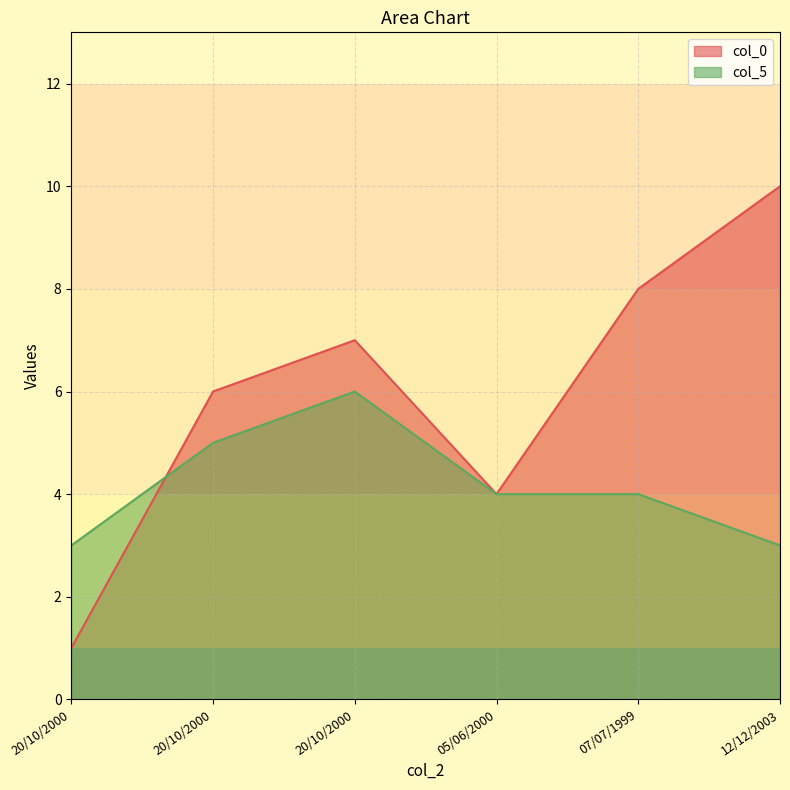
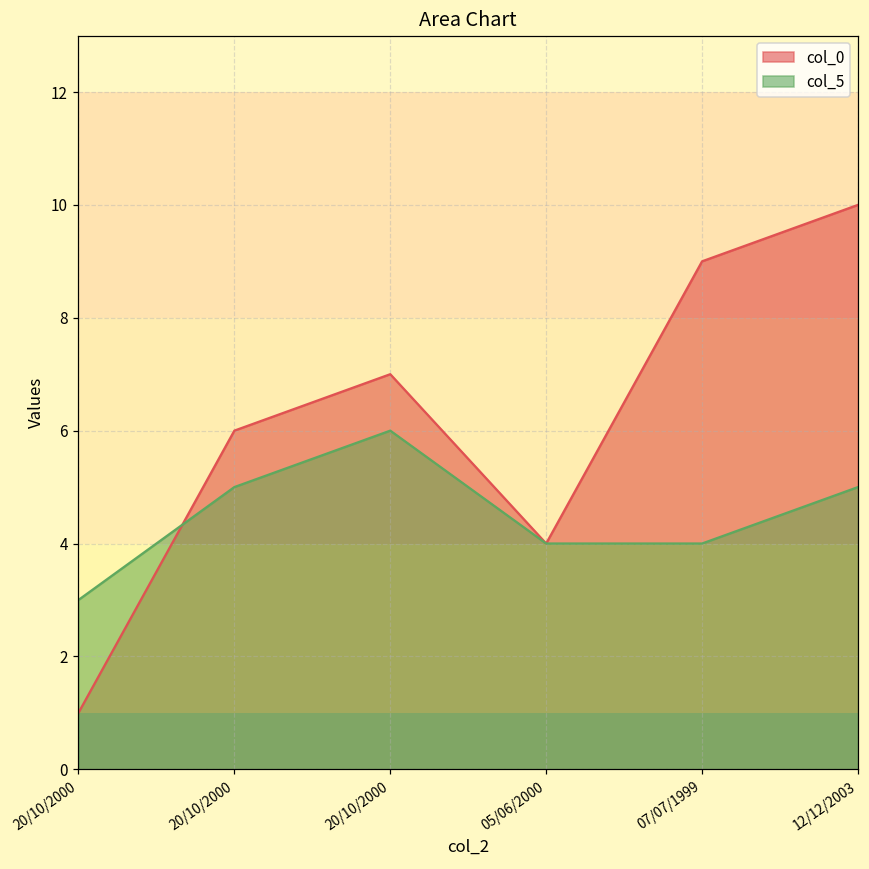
col_0, 07/07/1999: 8 -> 9
col_5, 12/12/2003: 3 -> 5
